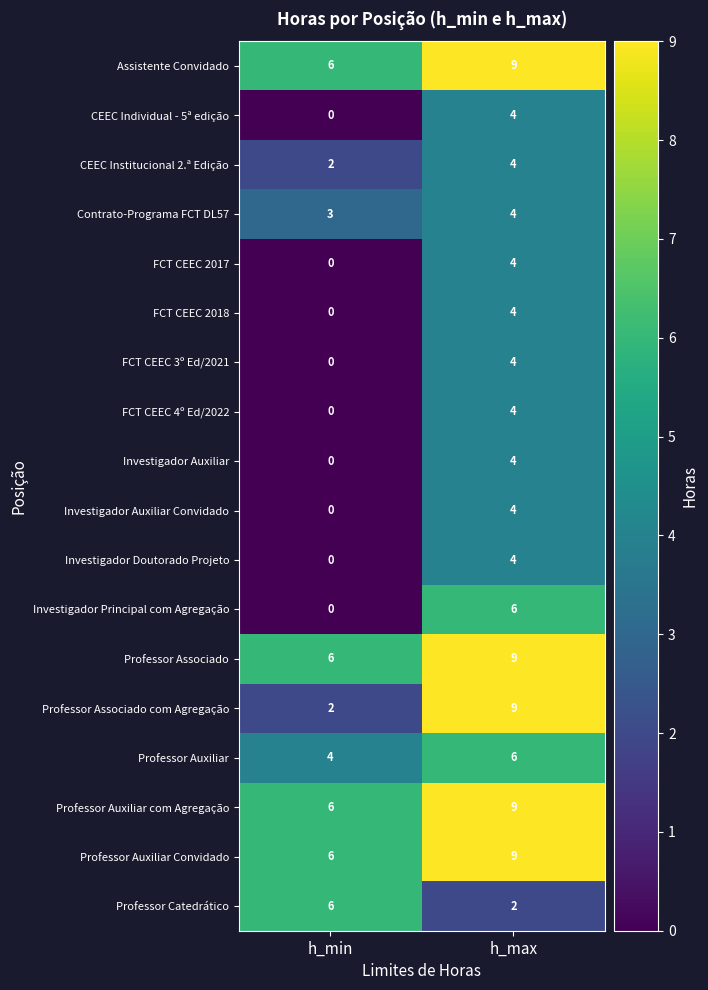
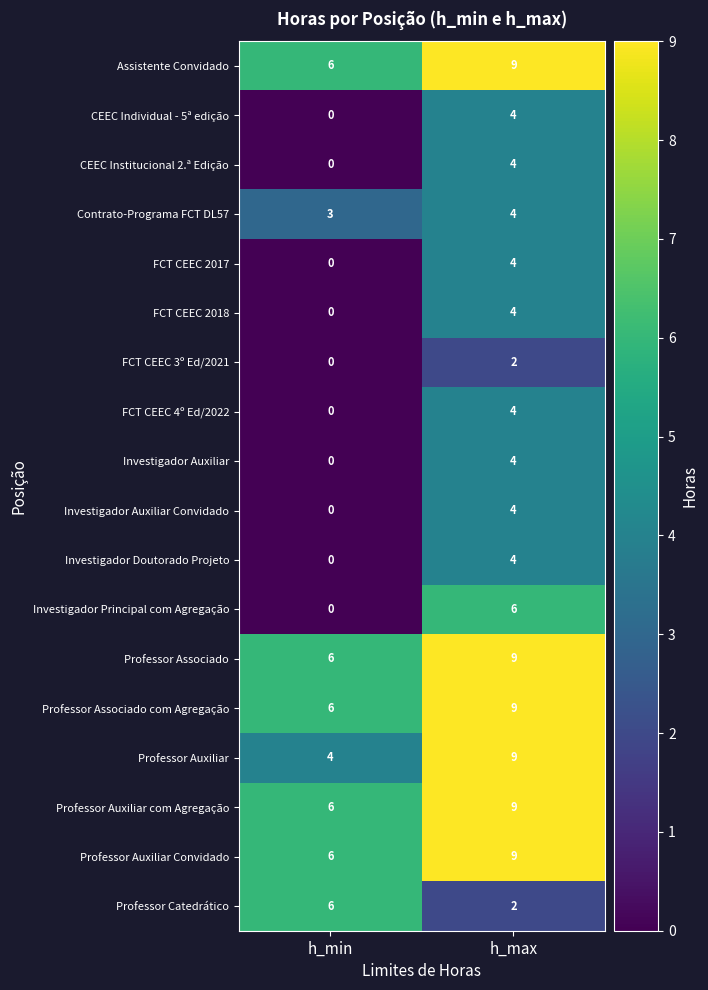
CEEC Institucional 2.ª Edição, h_min: 2 -> 0
FCT CEEC 3º Ed/2021, h_max: 4 -> 2
Professor Associado com Agregação, h_min: 2 -> 6
Professor Auxiliar, h_max: 6 -> 9
